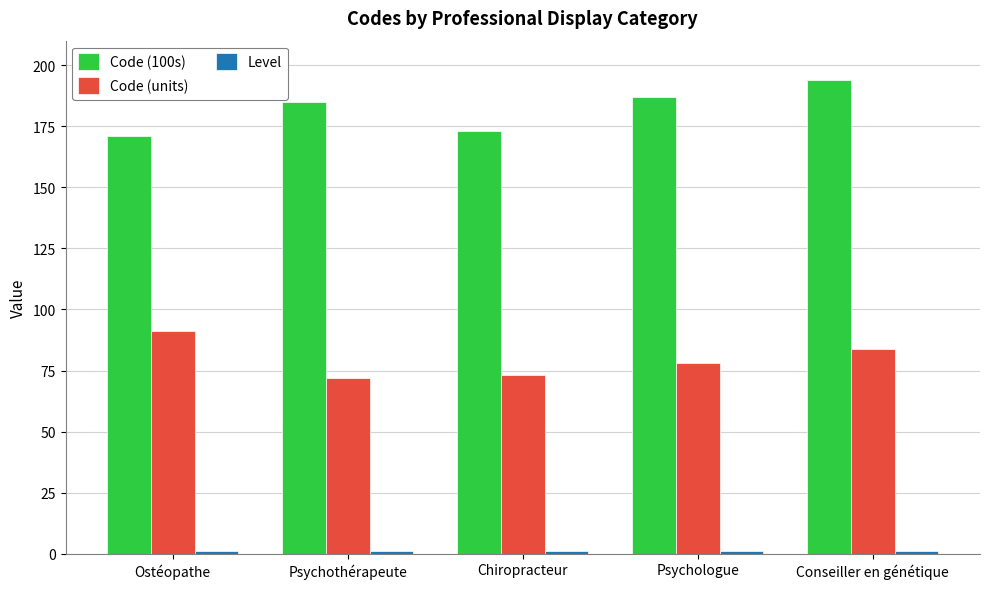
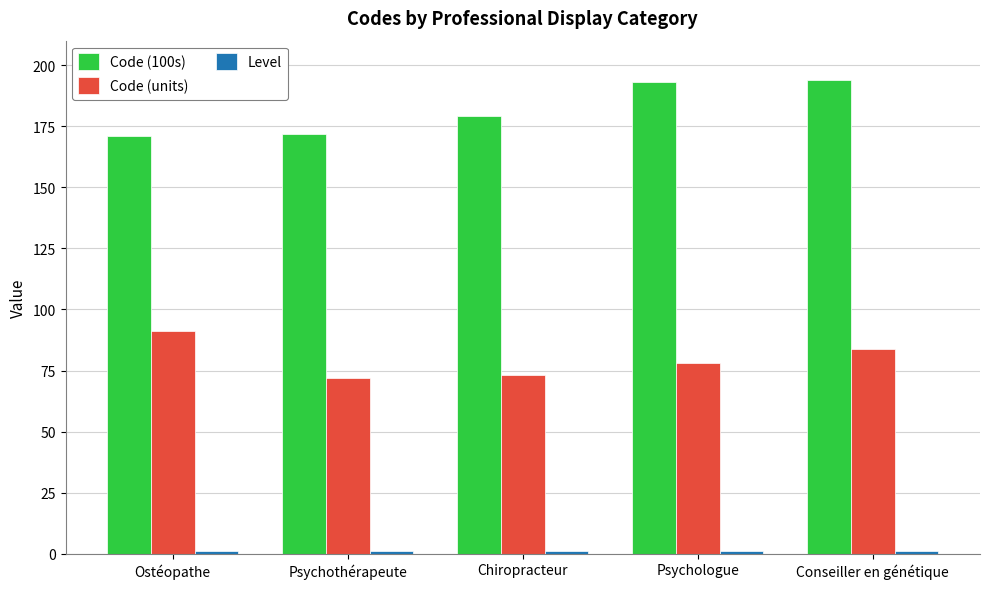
Code (100s), Psychothérapeute: 185 -> 172
Code (100s), Chiropracteur: 173 -> 179
Code (100s), Psychologue: 187 -> 193
